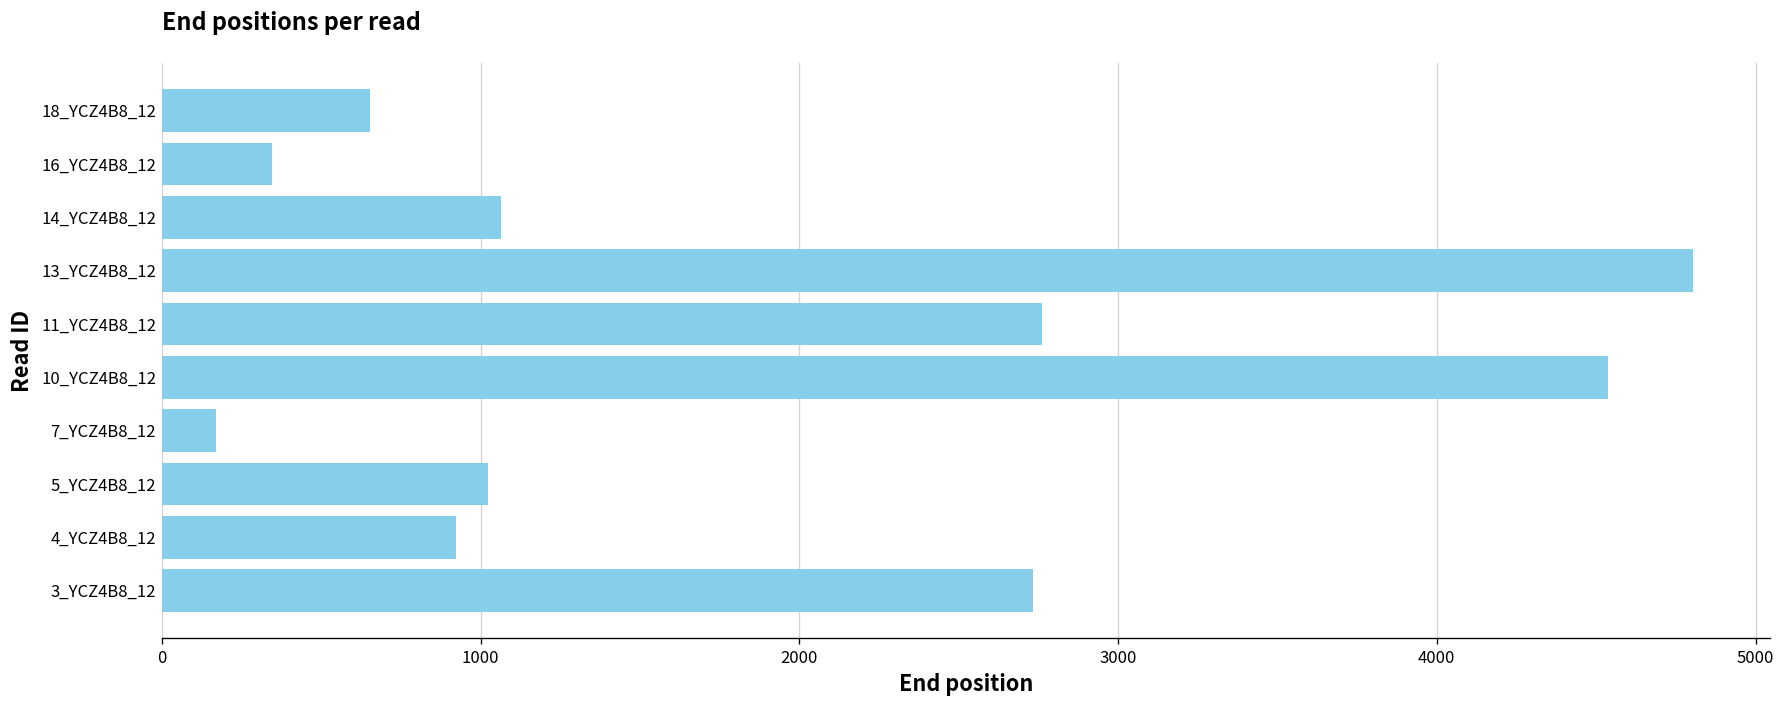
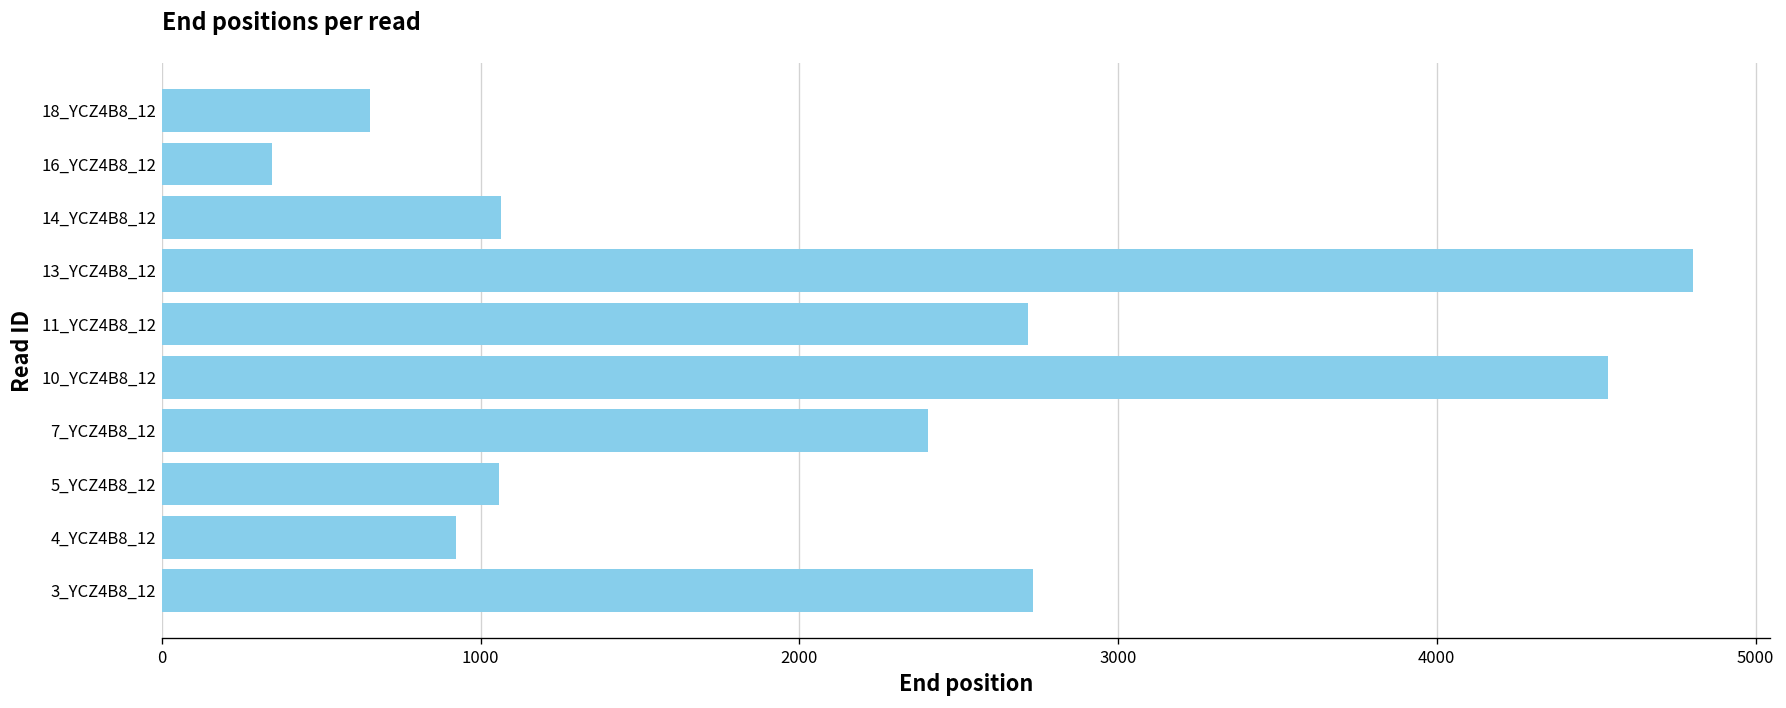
11_YCZ4B8_12: 2760 -> 2720
7_YCZ4B8_12: 170 -> 2410
5_YCZ4B8_12: 1020 -> 1060
